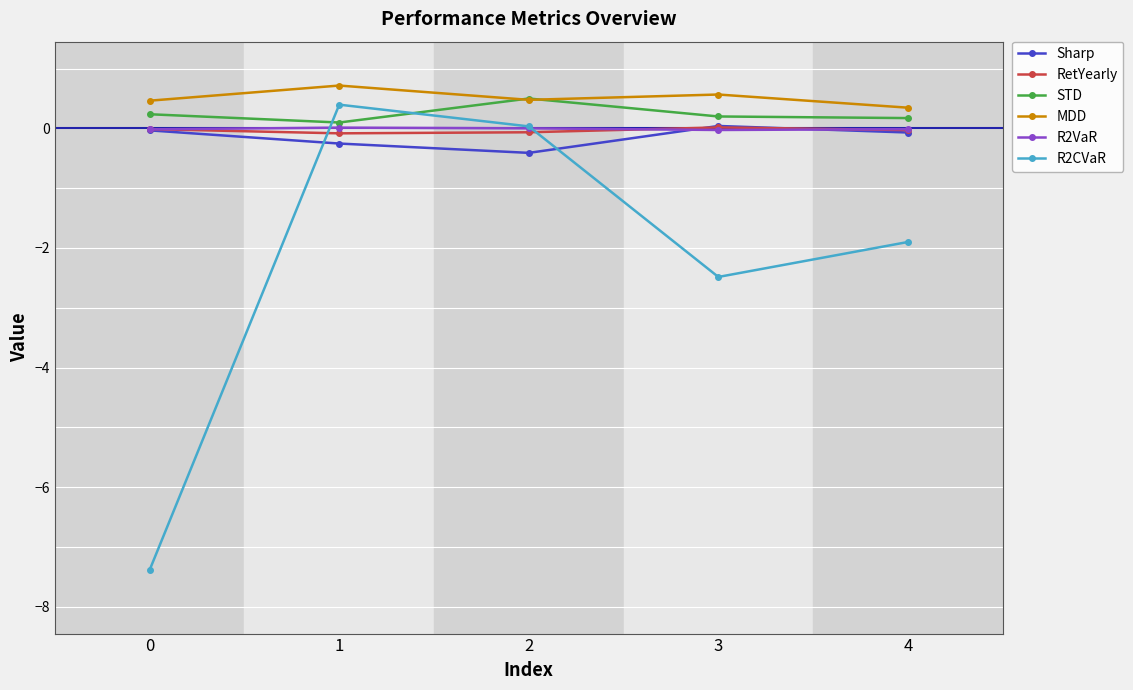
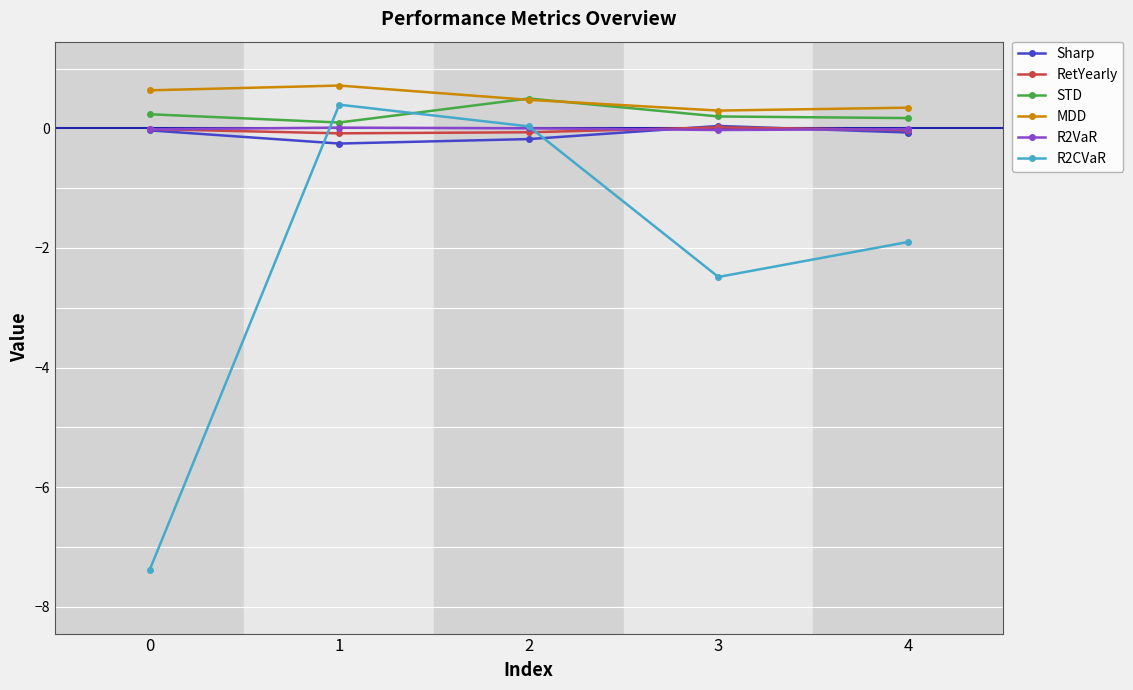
MDD, 0: 0.5 -> 0.6
Sharp, 2: -0.4 -> -0.2
MDD, 3: 0.6 -> 0.3
